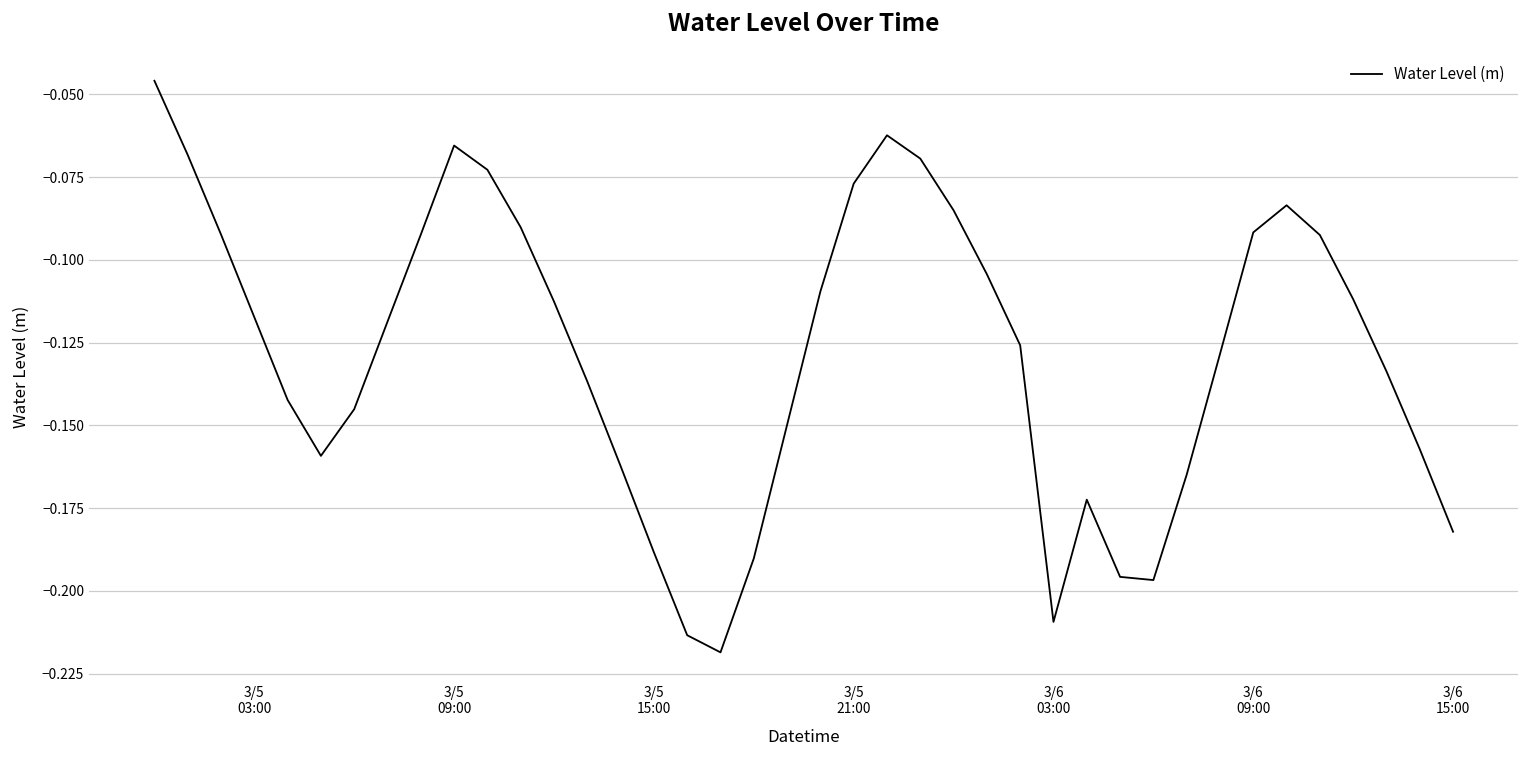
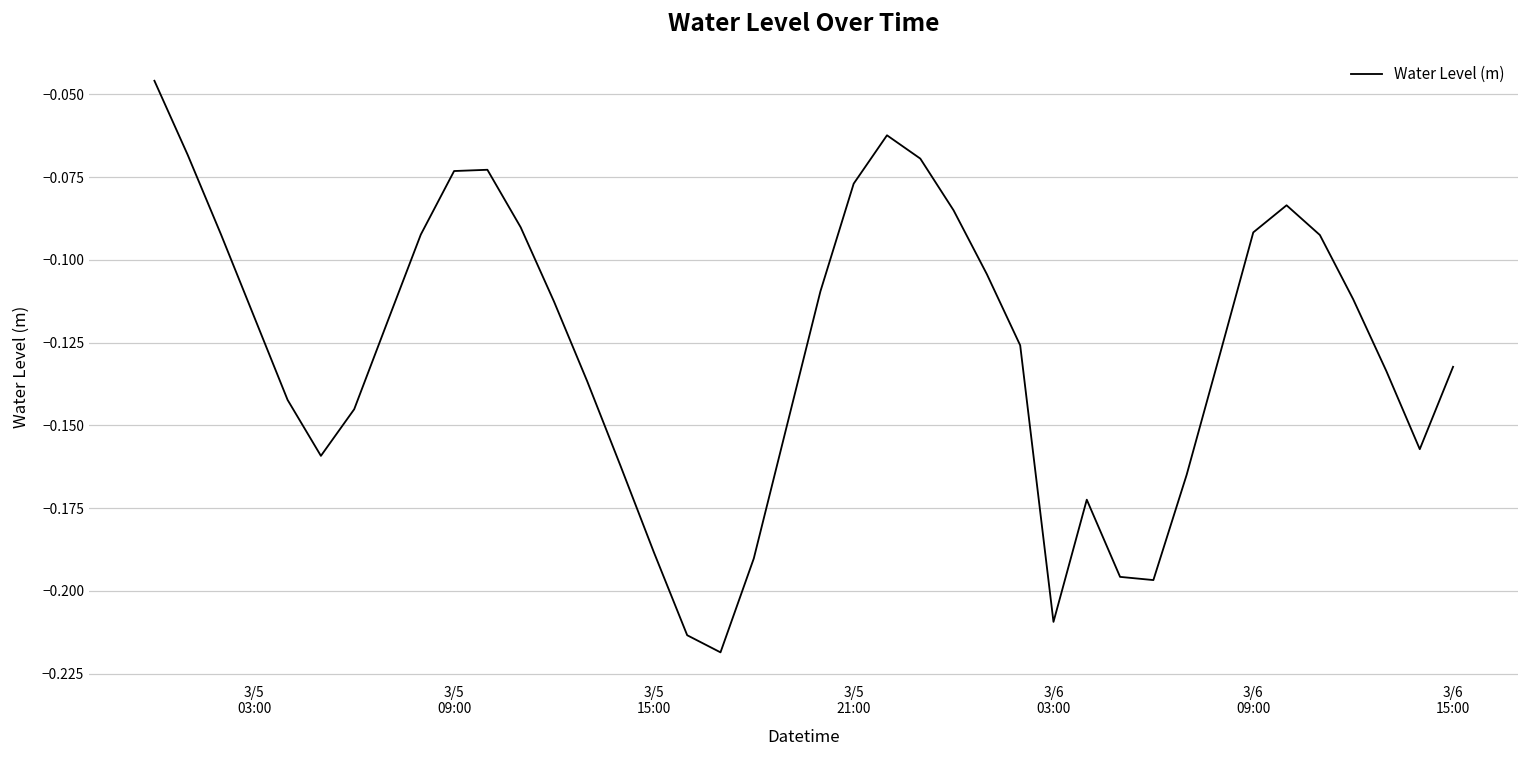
3/5 09:00: -0.065 -> -0.073
3/6 15:00: -0.182 -> -0.132
